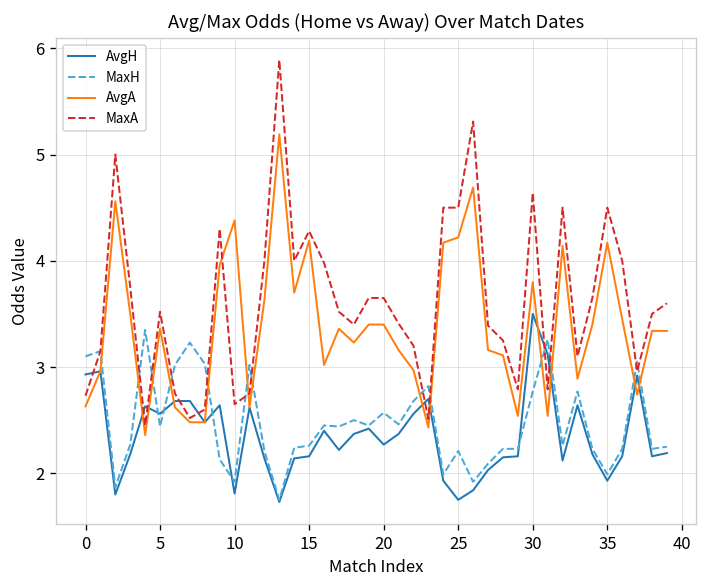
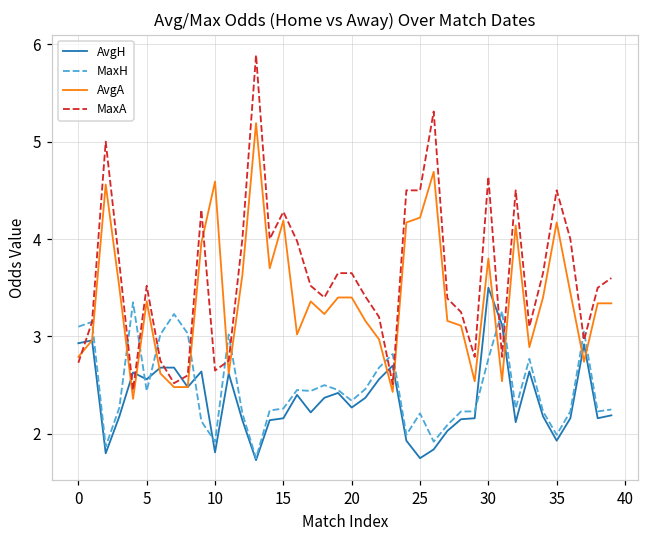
AvgA, 0: 2.6 -> 2.8
AvgA, 10: 4.4 -> 4.6
MaxH, 20: 2.6 -> 2.3
